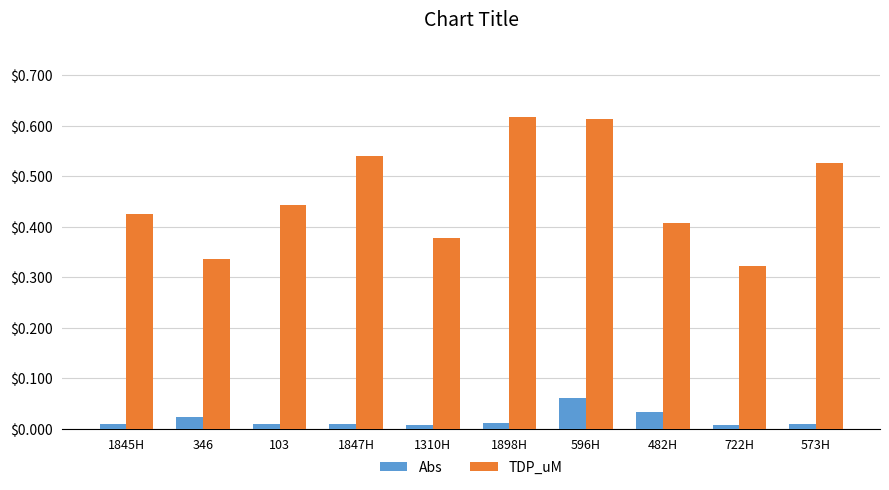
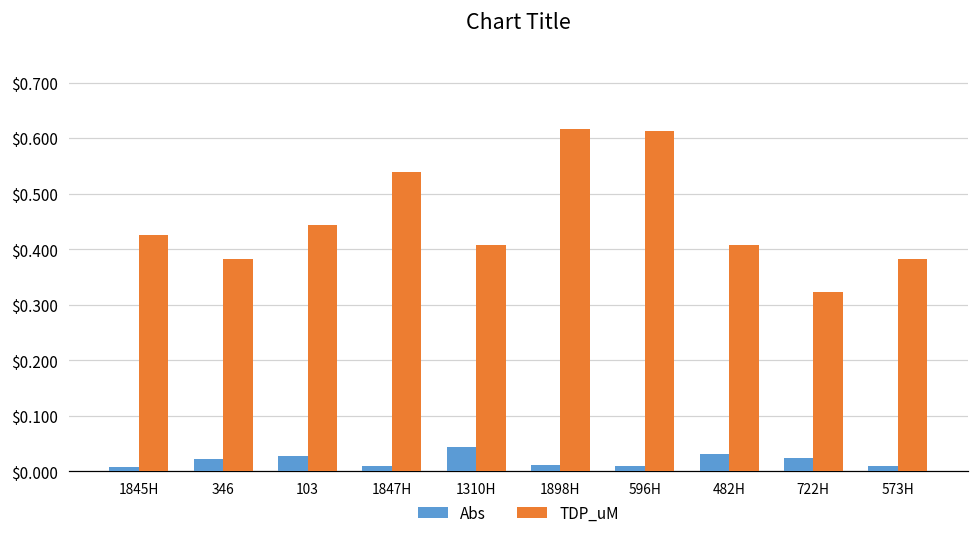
TDP_uM, 346: $0.34 -> $0.38
Abs, 103: $0.01 -> $0.03
Abs, 1310H: $0.01 -> $0.04
TDP_uM, 1310H: $0.38 -> $0.41
Abs, 596H: $0.06 -> $0.01
Abs, 722H: $0.01 -> $0.02
TDP_uM, 573H: $0.53 -> $0.38
